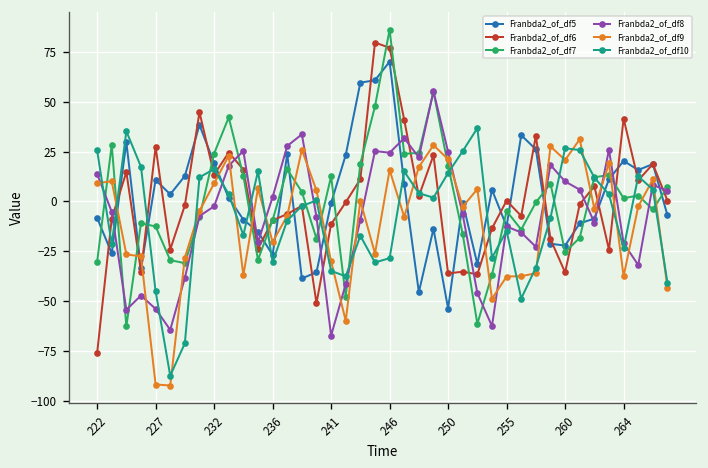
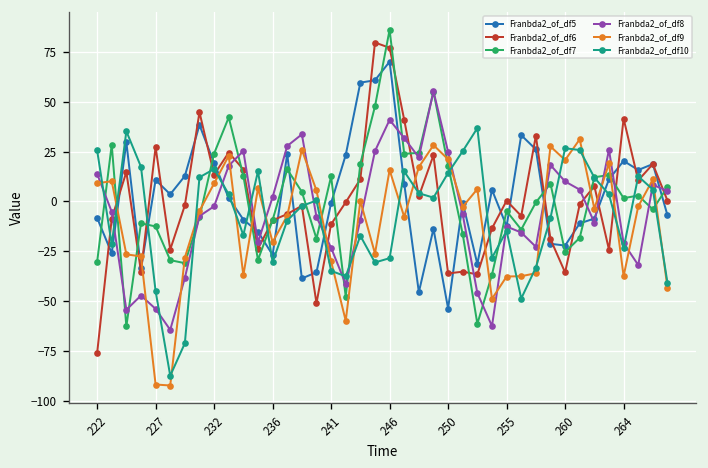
Franbda2_of_df8, 241: -67 -> -23
Franbda2_of_df8, 246: 24 -> 41
